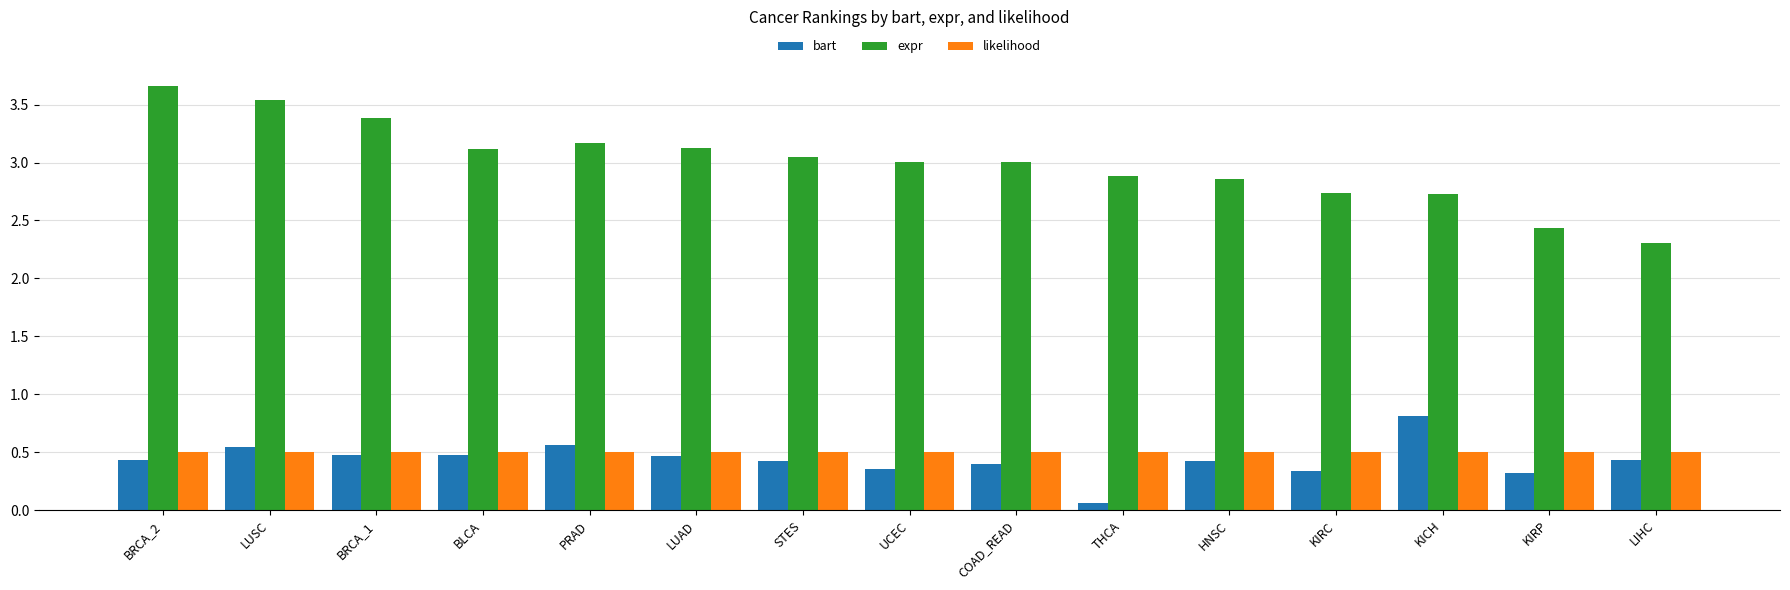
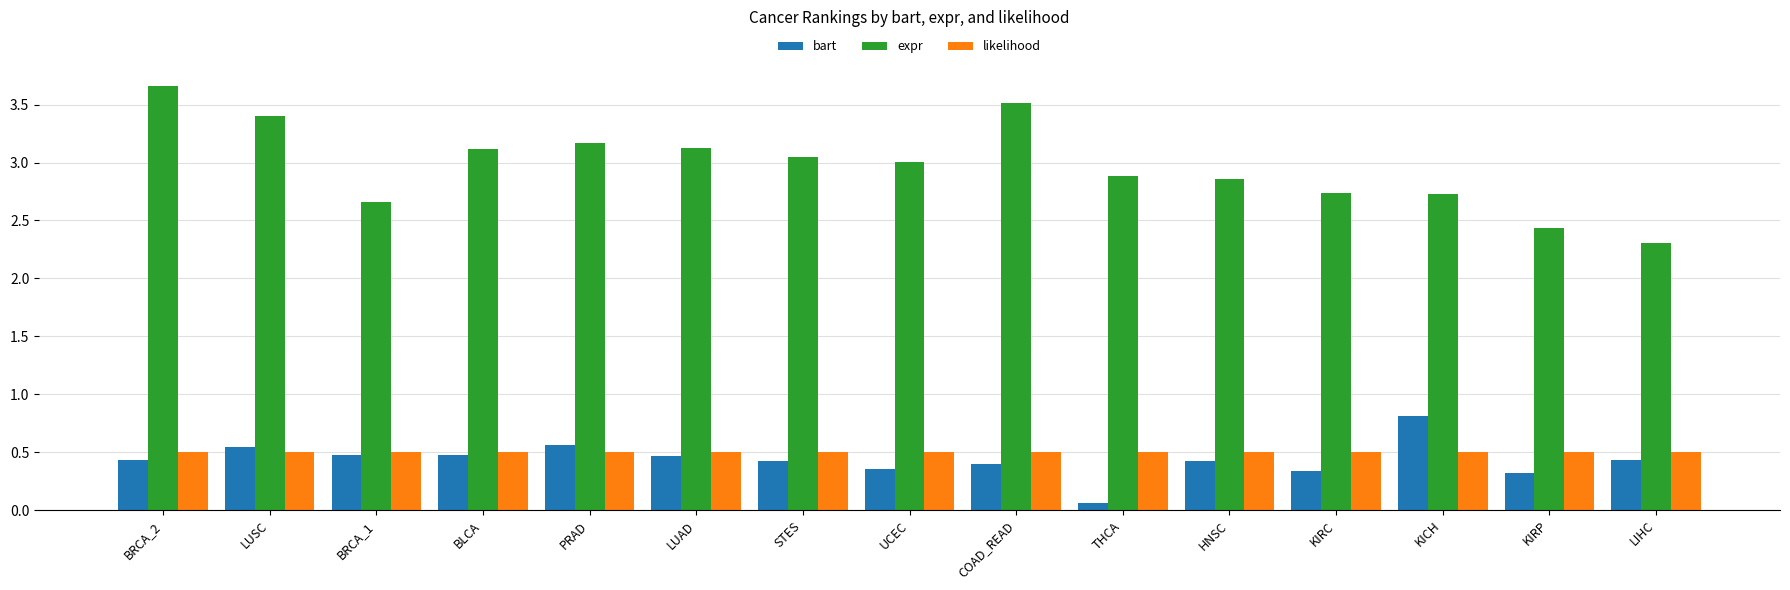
expr, LUSC: 3.54 -> 3.40
expr, BRCA_1: 3.38 -> 2.66
expr, COAD_READ: 3.00 -> 3.51
